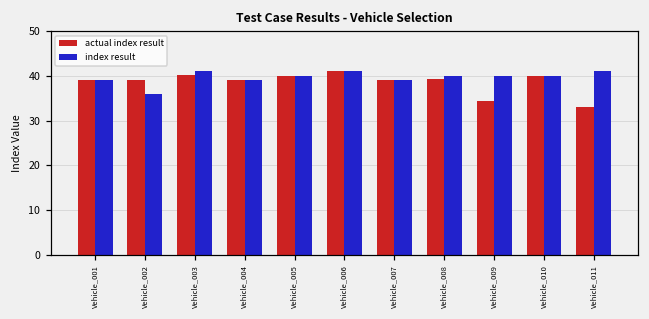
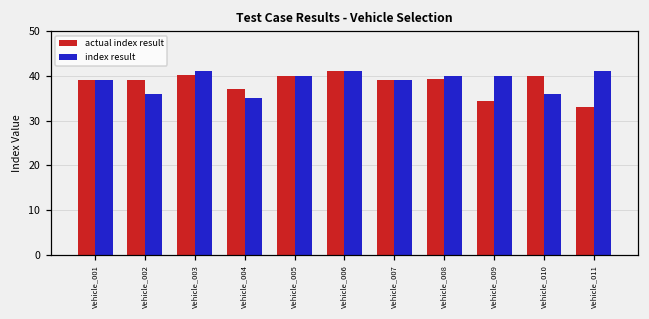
actual index result, Vehicle_004: 39 -> 37
index result, Vehicle_004: 39 -> 35
index result, Vehicle_010: 40 -> 36
